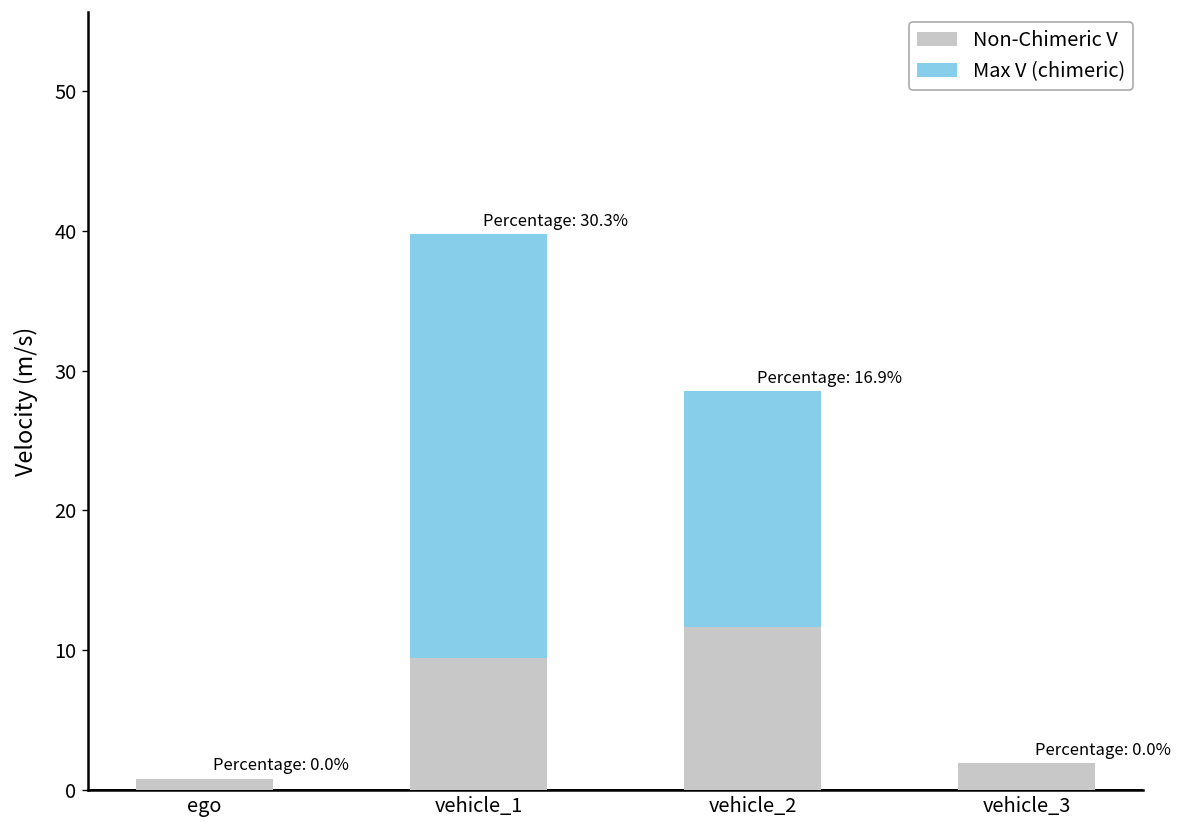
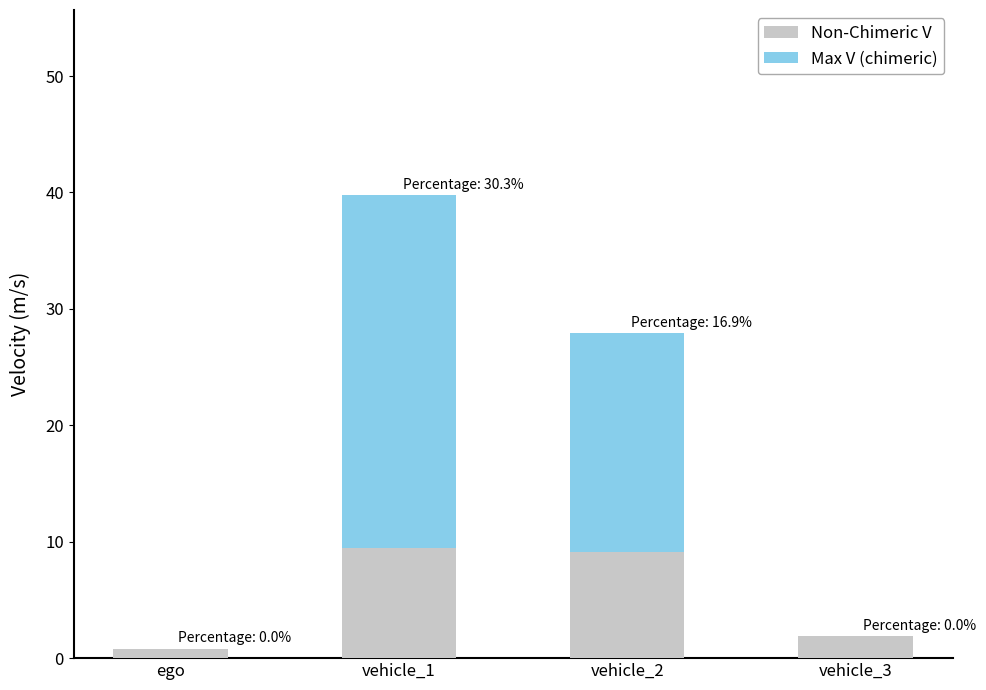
Non-Chimeric V, vehicle_2: 11.6 -> 9.1
Max V (chimeric), vehicle_2: 16.9 -> 18.8
